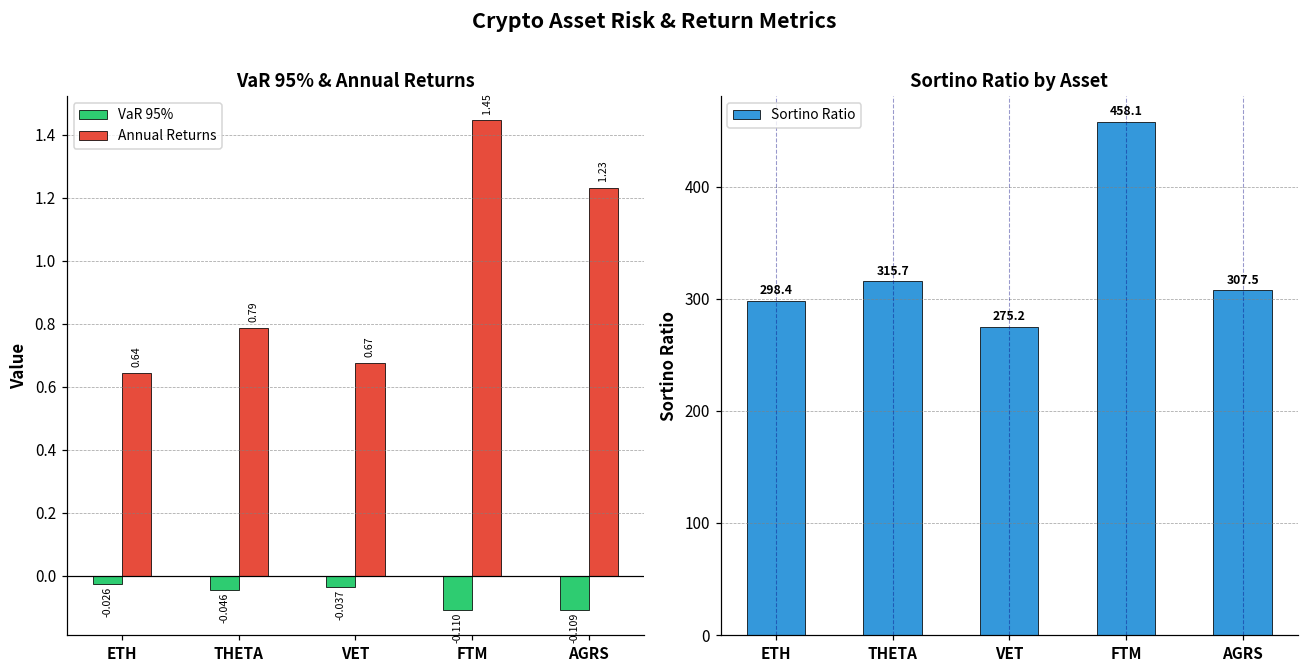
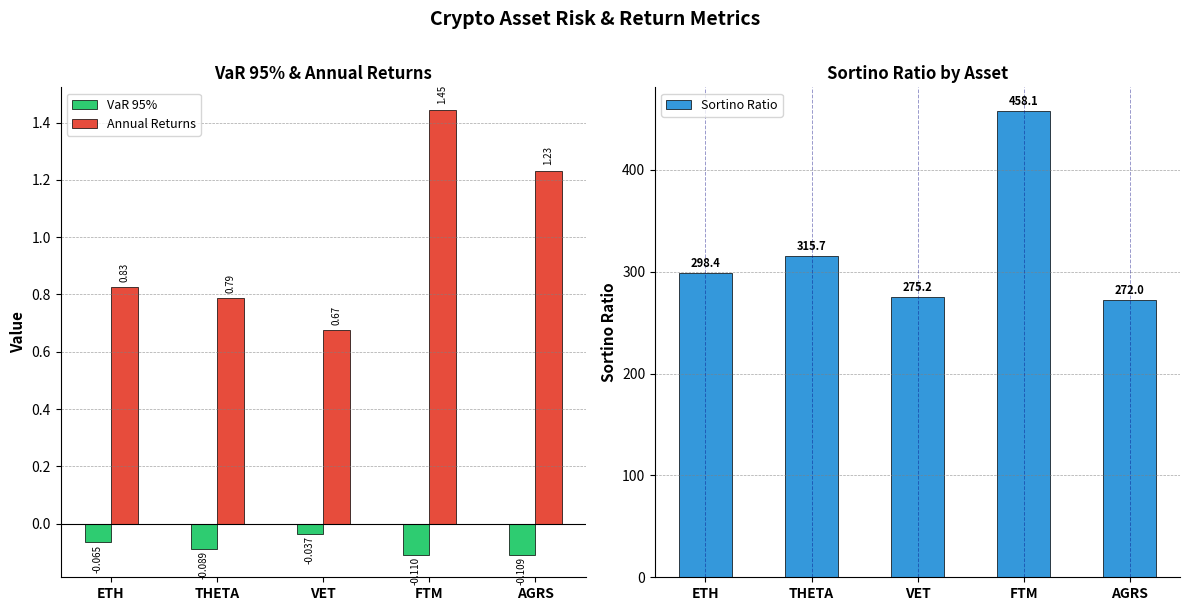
VaR 95% & Annual Returns, VaR 95%, ETH: -0.026 -> -0.065
VaR 95% & Annual Returns, Annual Returns, ETH: 0.64 -> 0.83
VaR 95% & Annual Returns, VaR 95%, THETA: -0.046 -> -0.089
Sortino Ratio by Asset, AGRS: 307.5 -> 272.0
